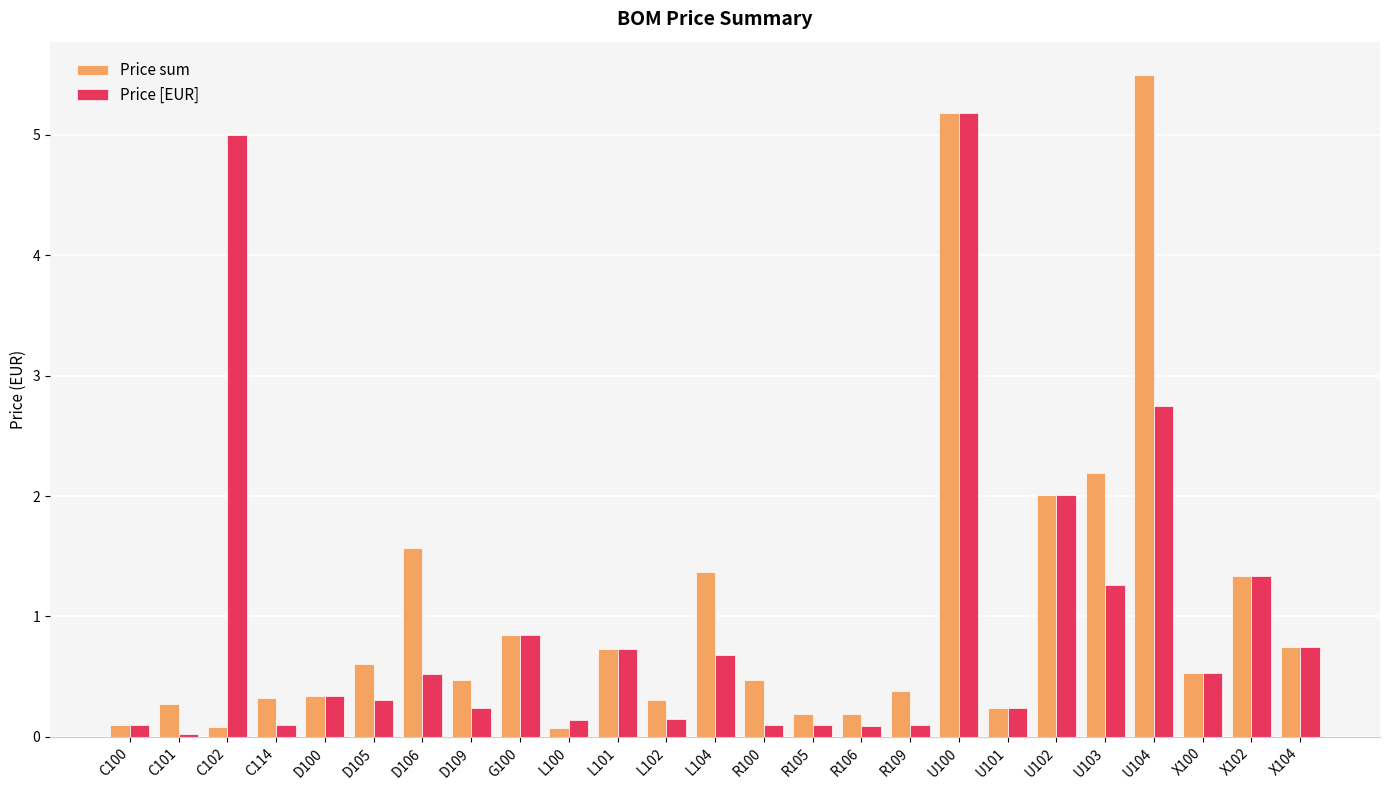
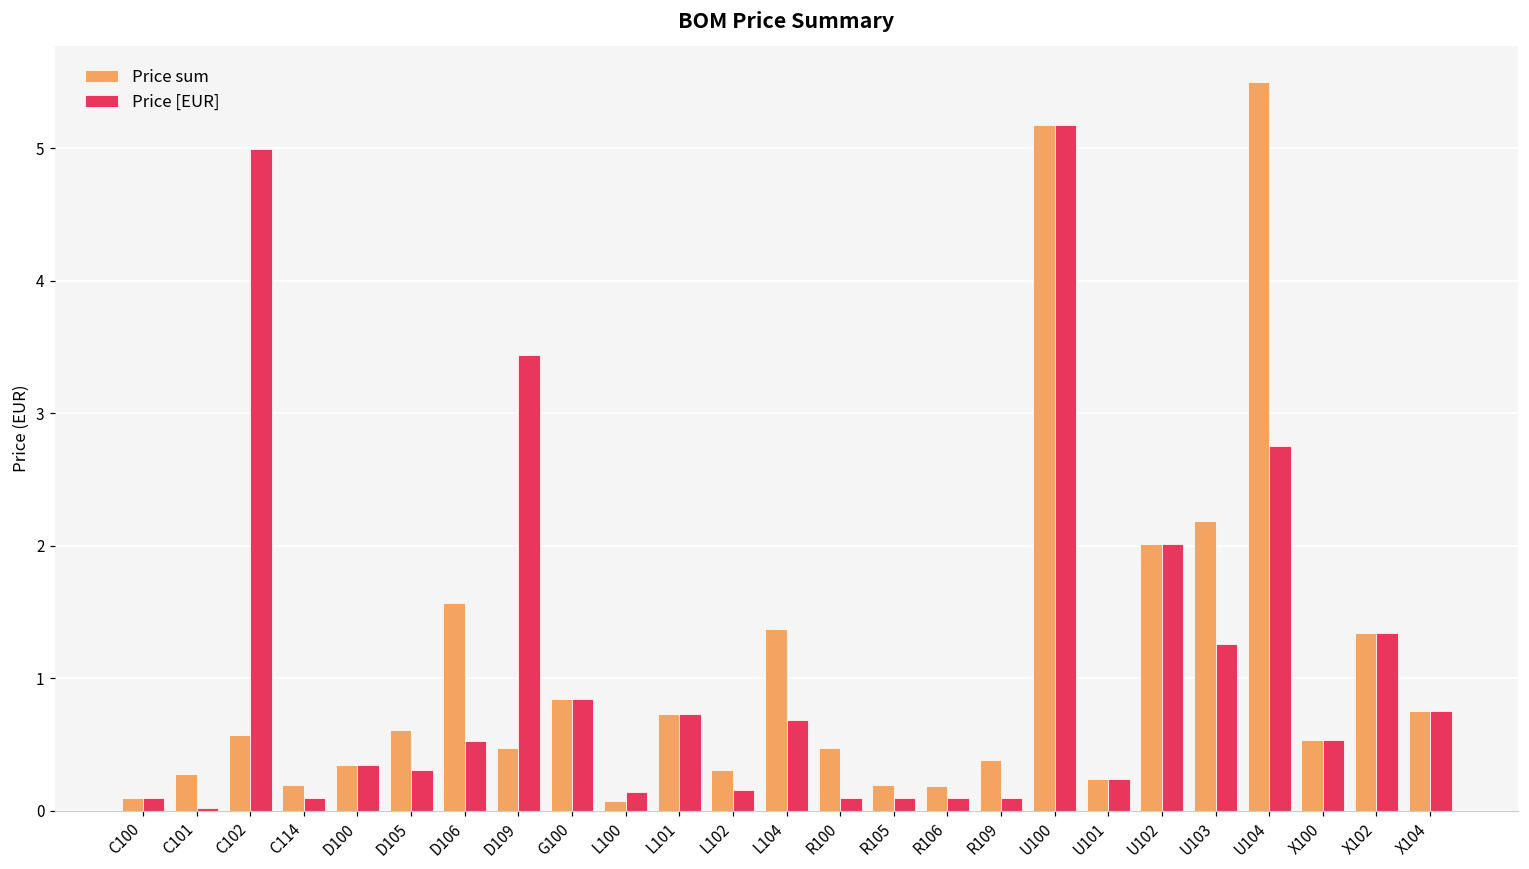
Price sum, C102: 0.08 -> 0.57
Price sum, C114: 0.32 -> 0.19
Price [EUR], D109: 0.24 -> 3.44
